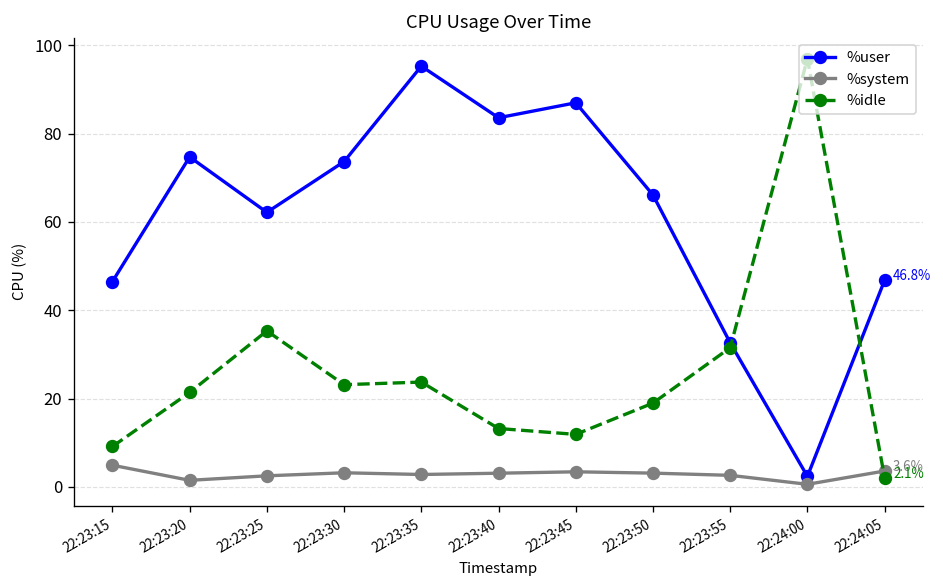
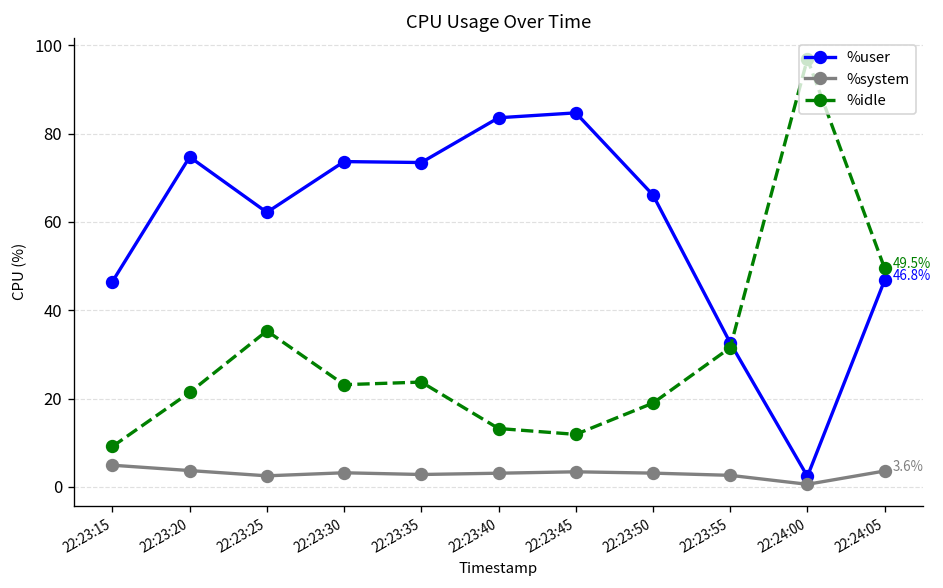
%system, 22:23:20: 2 -> 4
%user, 22:23:35: 95 -> 73
%user, 22:23:45: 87 -> 85
%idle, 22:24:05: 2.1% -> 49.5%
